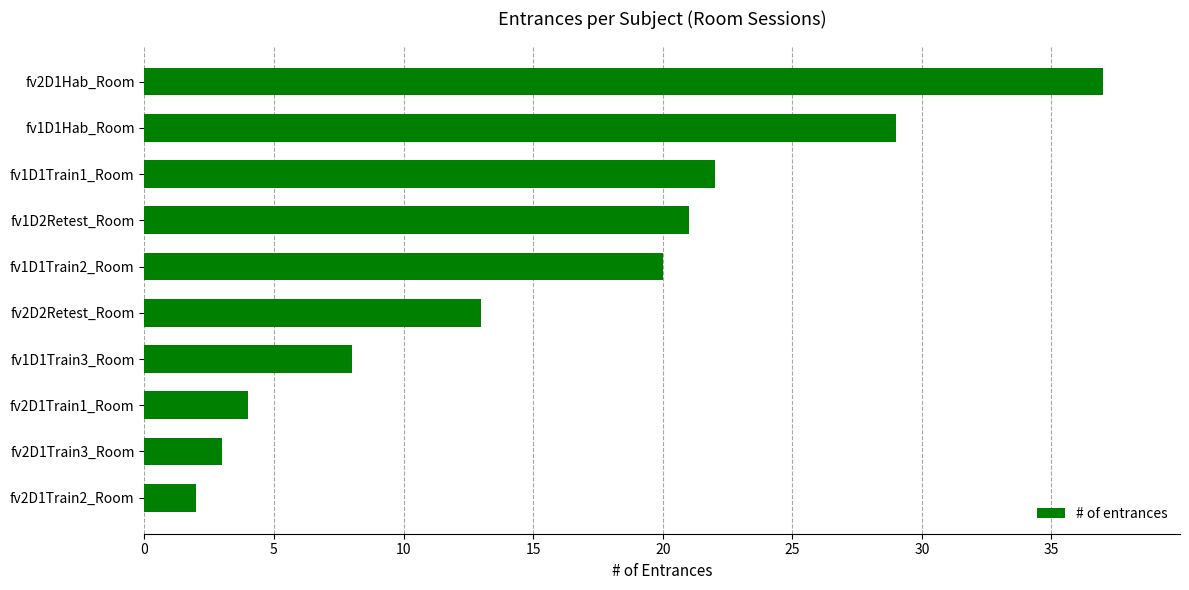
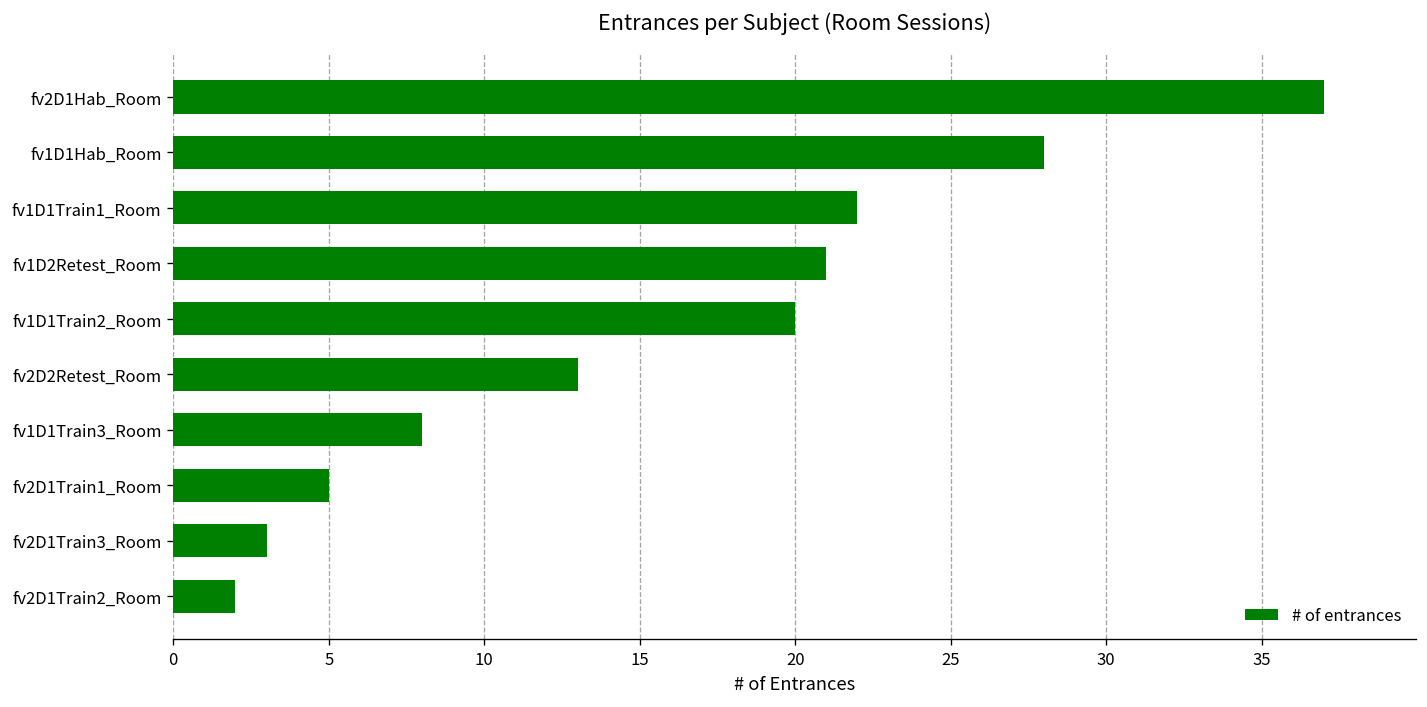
fv1D1Hab_Room: 29 -> 28
fv2D1Train1_Room: 4 -> 5
